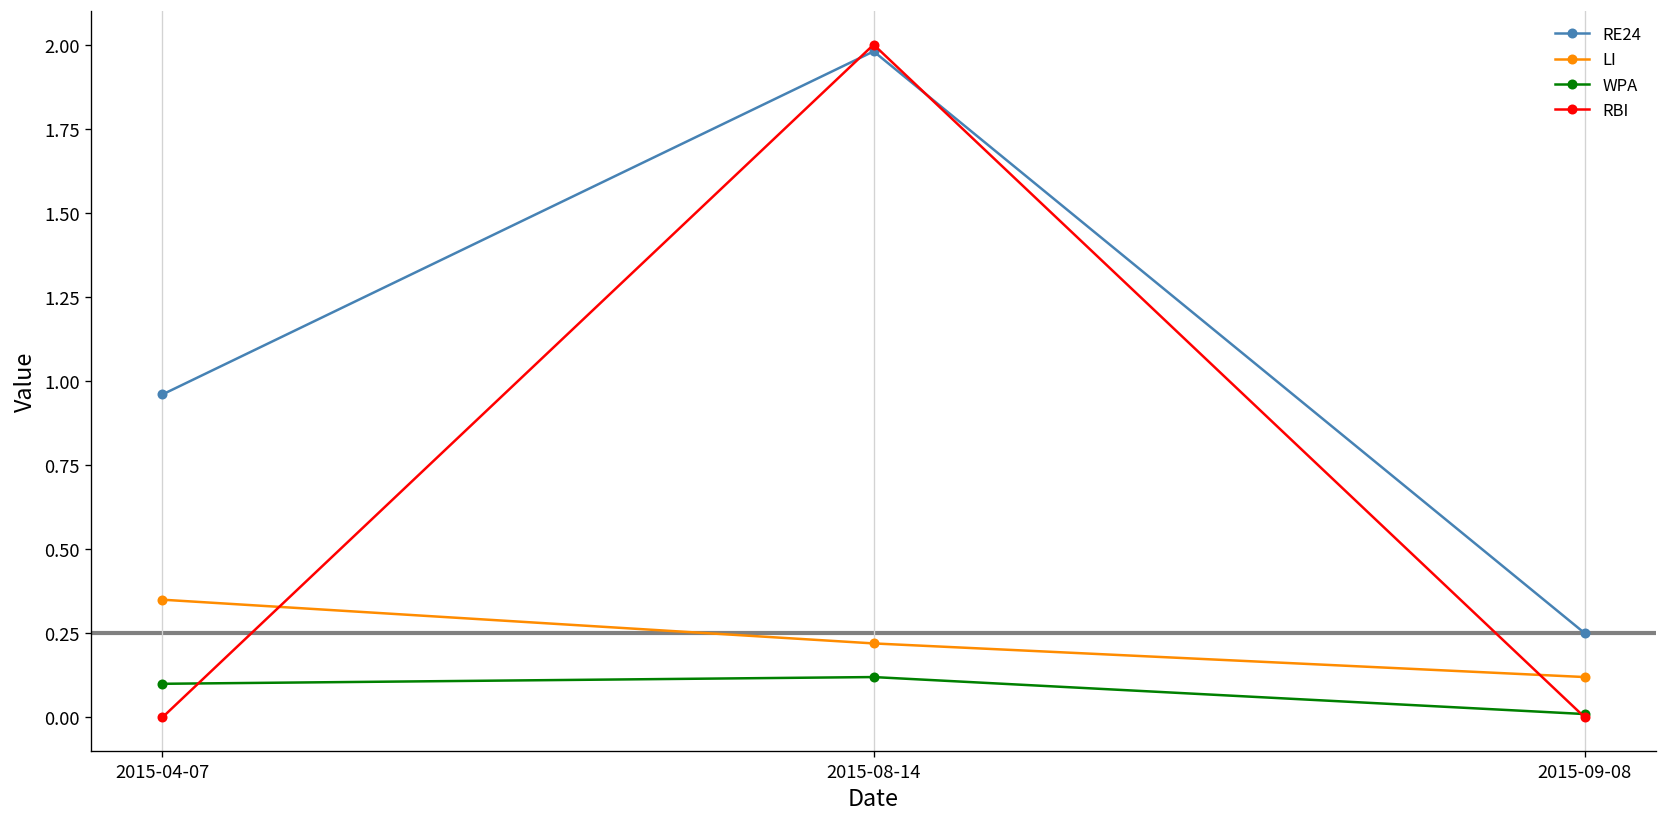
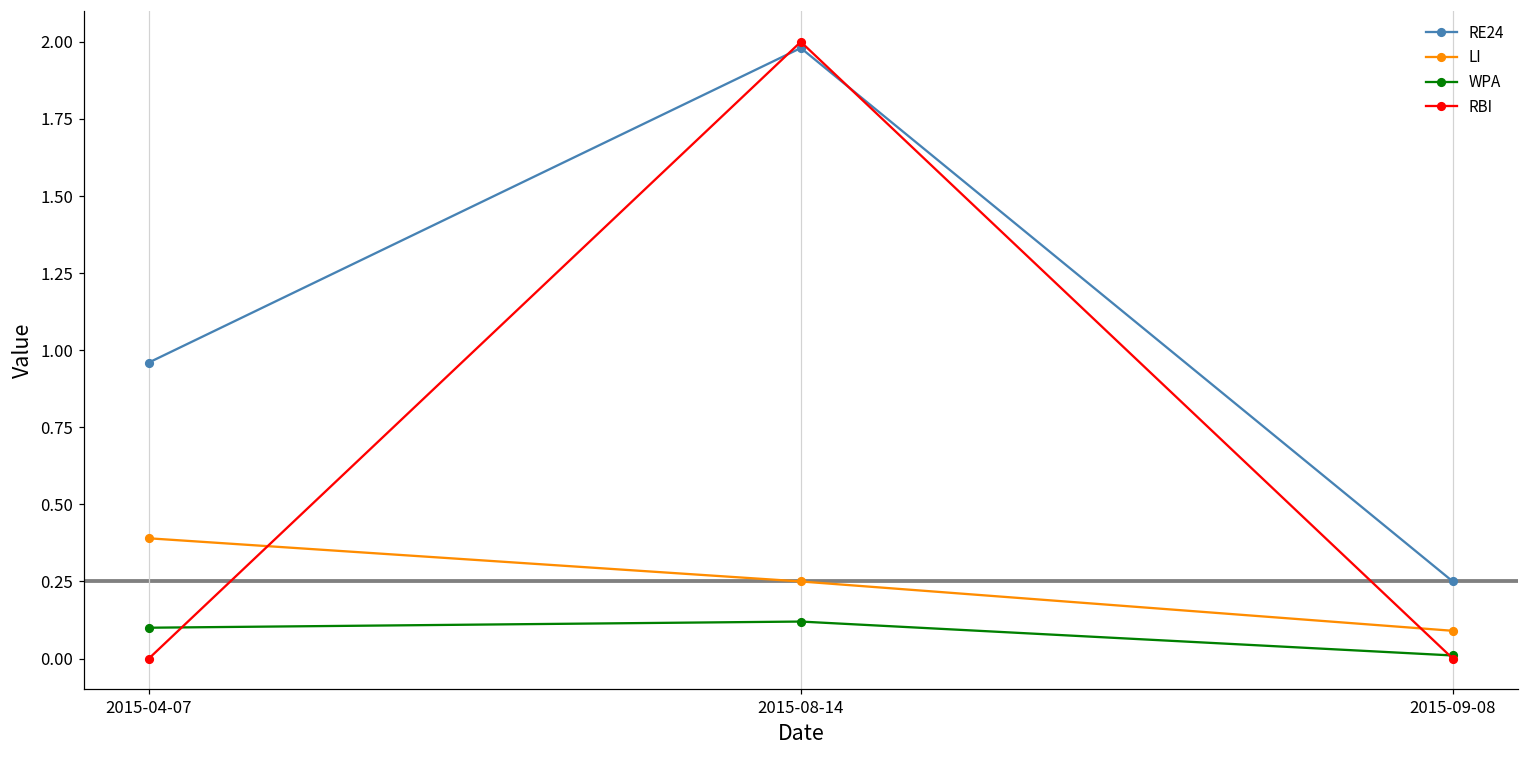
LI, 2015-04-07: 0.35 -> 0.39
LI, 2015-08-14: 0.22 -> 0.25
LI, 2015-09-08: 0.12 -> 0.09
